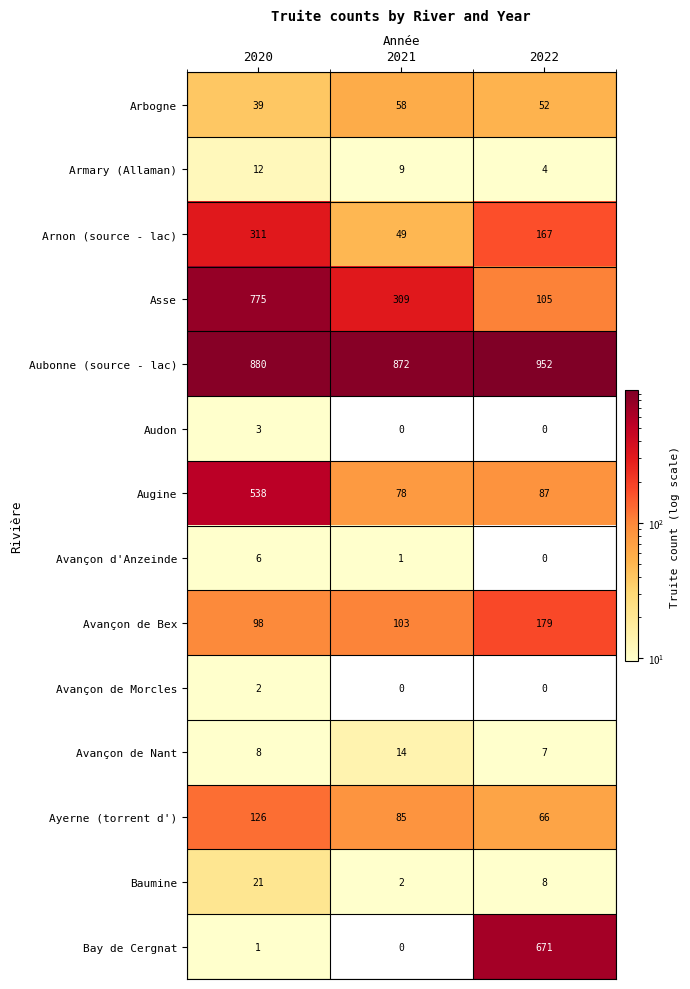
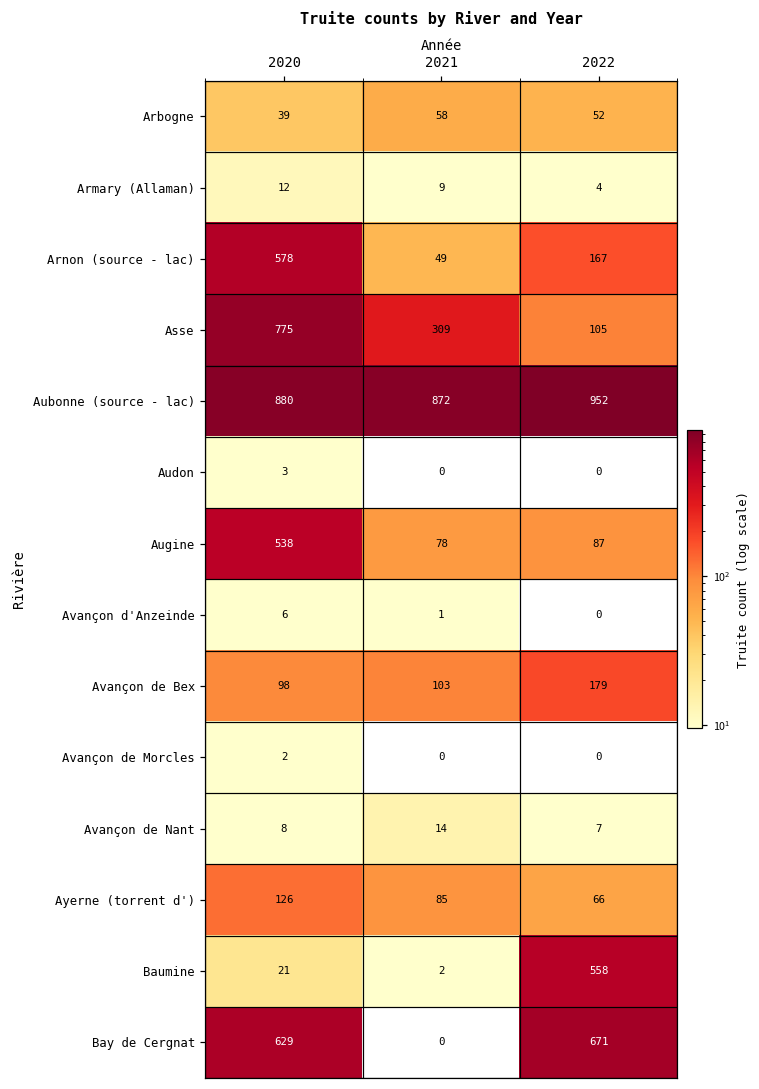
Arnon (source - lac), 2020: 311 -> 578
Baumine, 2022: 8 -> 558
Bay de Cergnat, 2020: 1 -> 629
